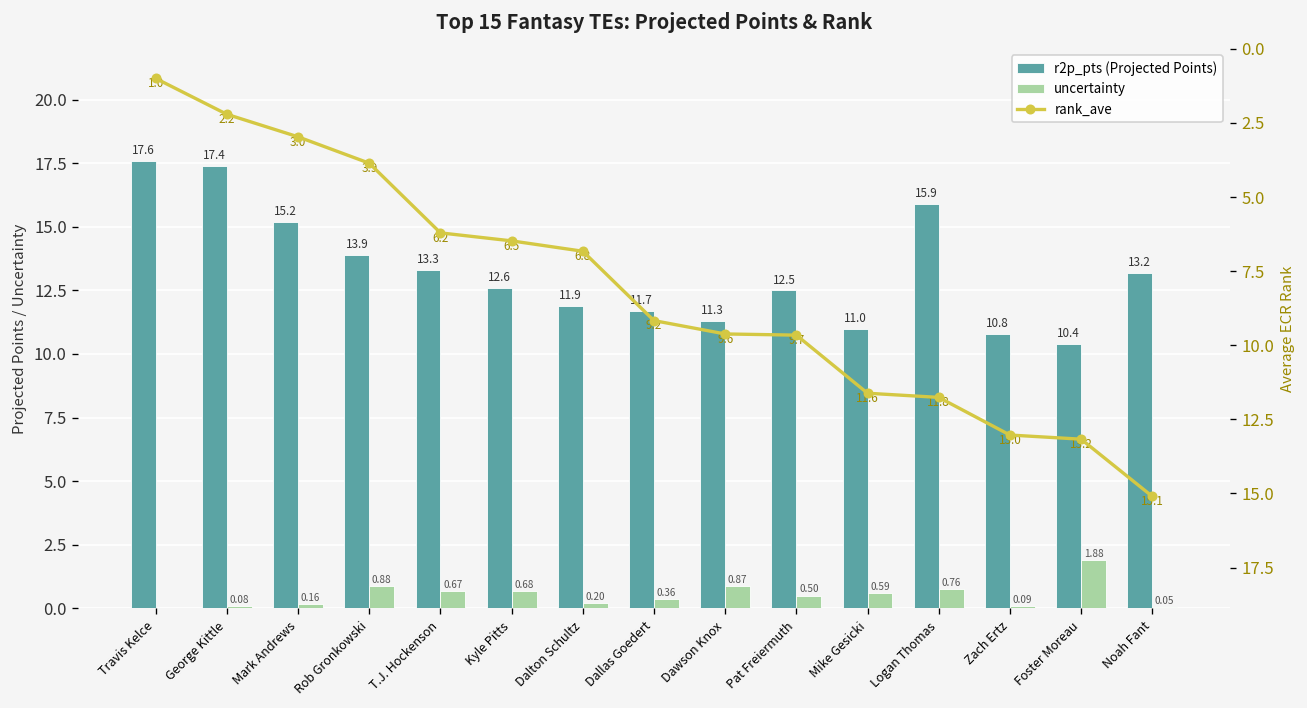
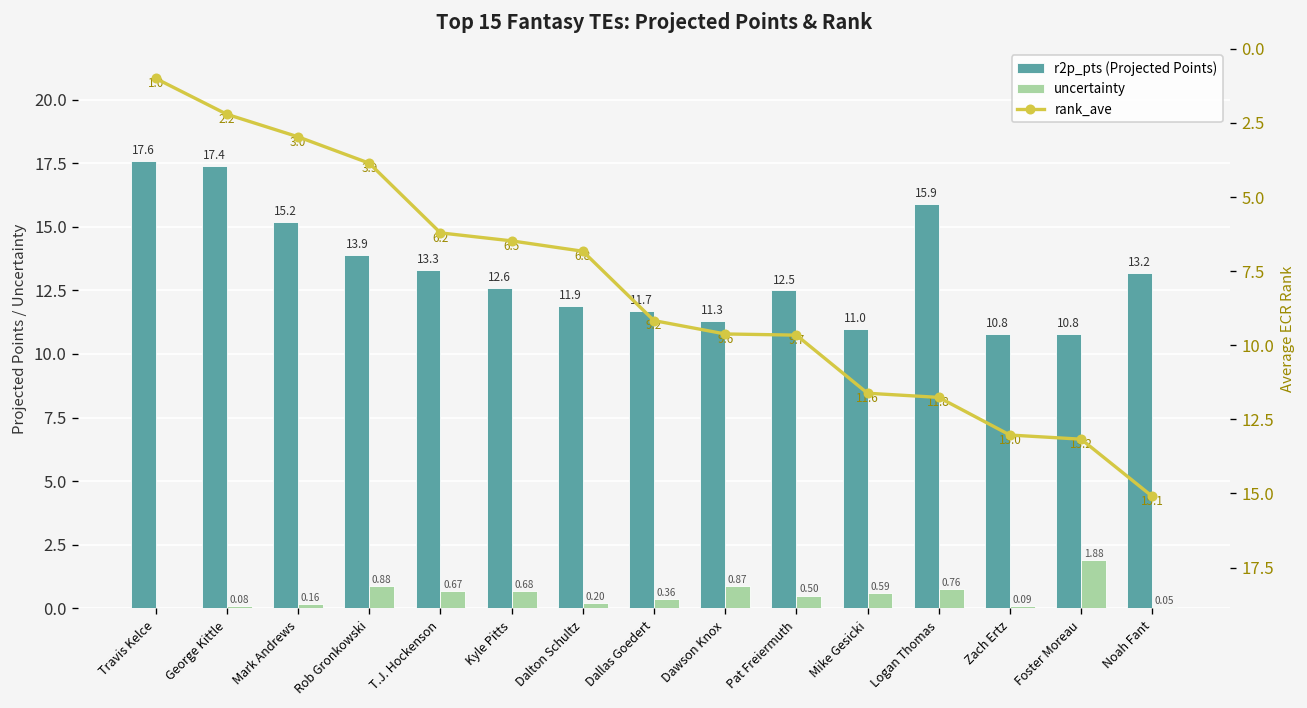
r2p_pts (Projected Points), Foster Moreau: 10.4 -> 10.8
